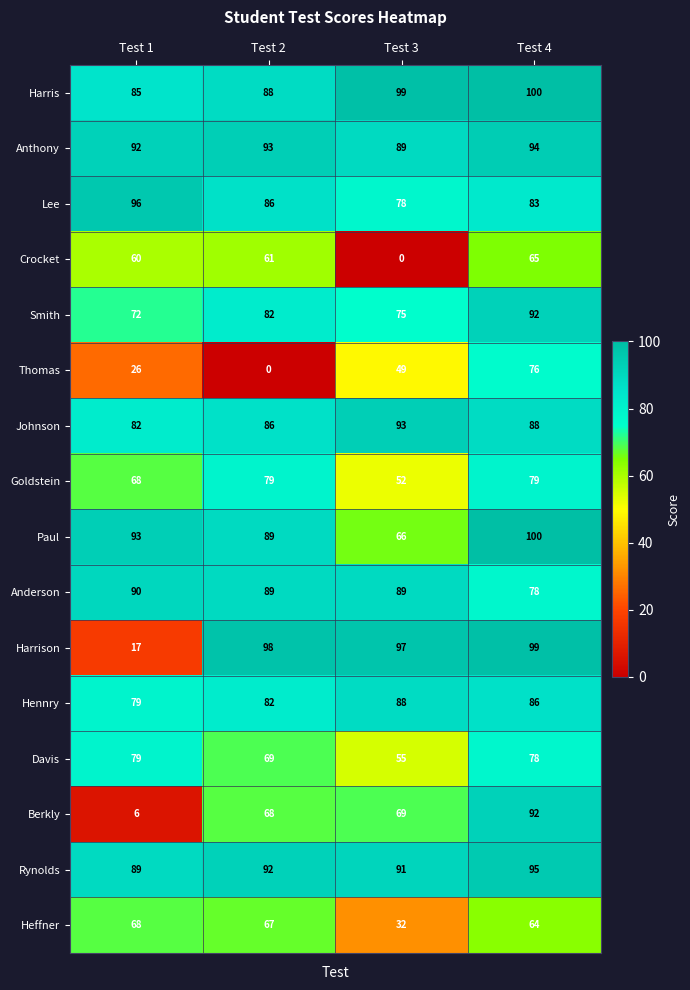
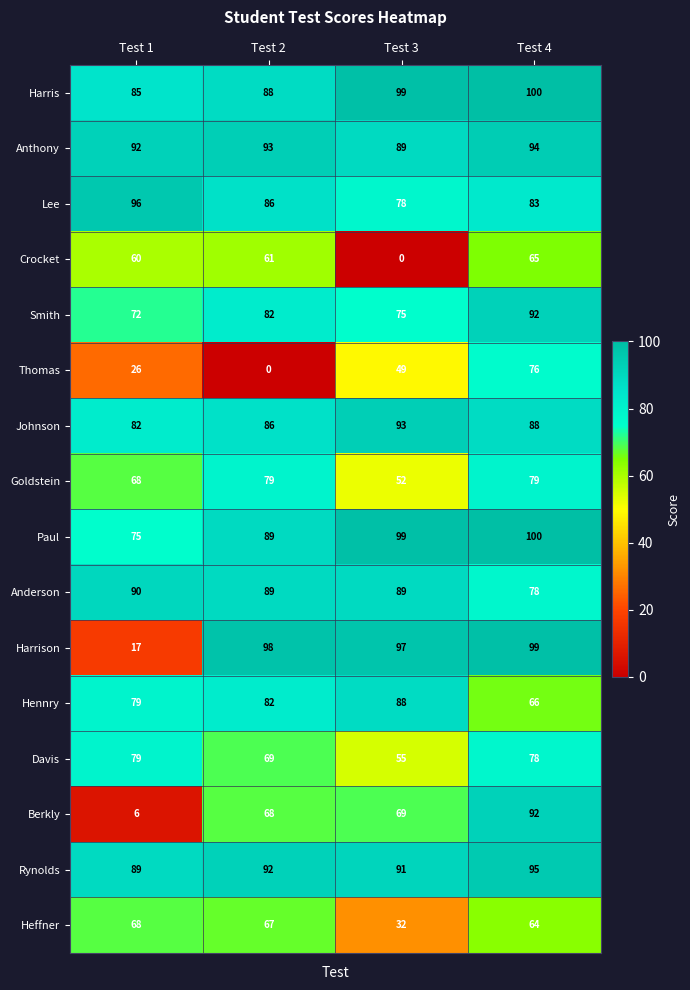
Paul, Test 1: 93 -> 75
Paul, Test 3: 66 -> 99
Hennry, Test 4: 86 -> 66
